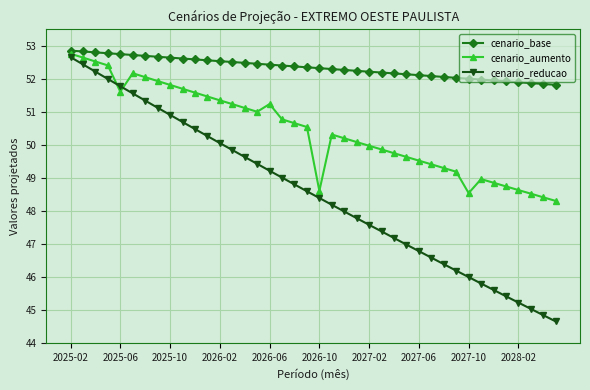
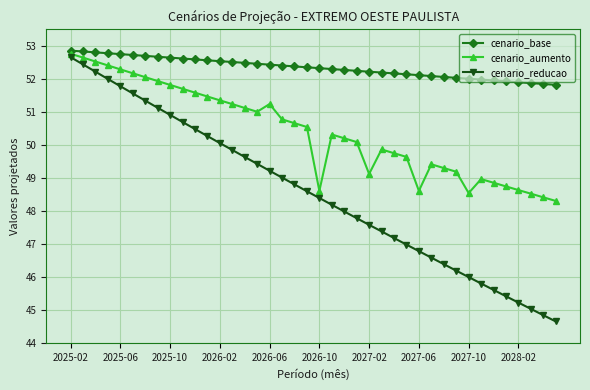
cenario_aumento, 2025-06: 51.6 -> 52.3
cenario_aumento, 2027-02: 50.0 -> 49.1
cenario_aumento, 2027-06: 49.5 -> 48.6
